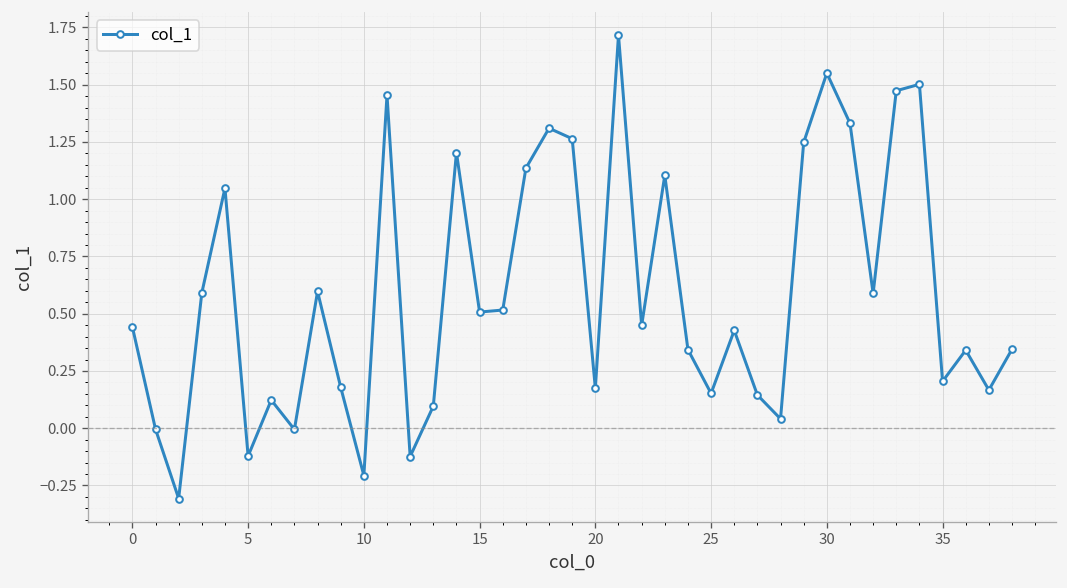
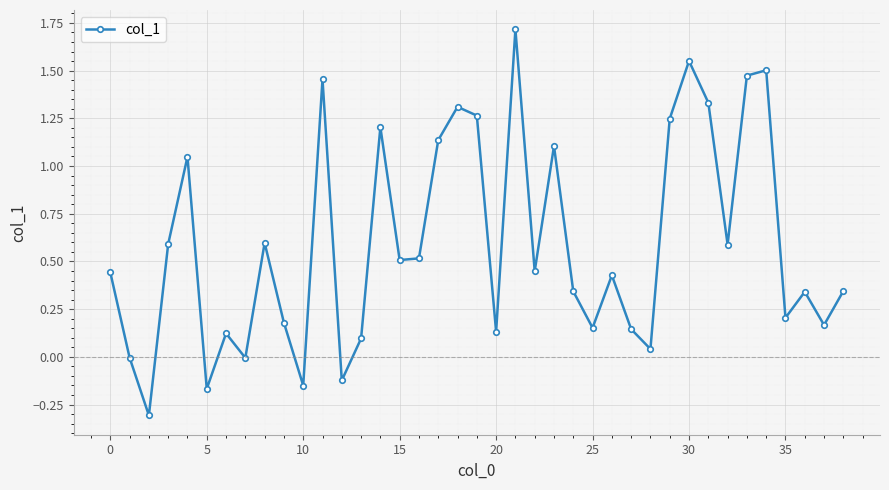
5: -0.12 -> -0.17
10: -0.21 -> -0.15
20: 0.17 -> 0.13
